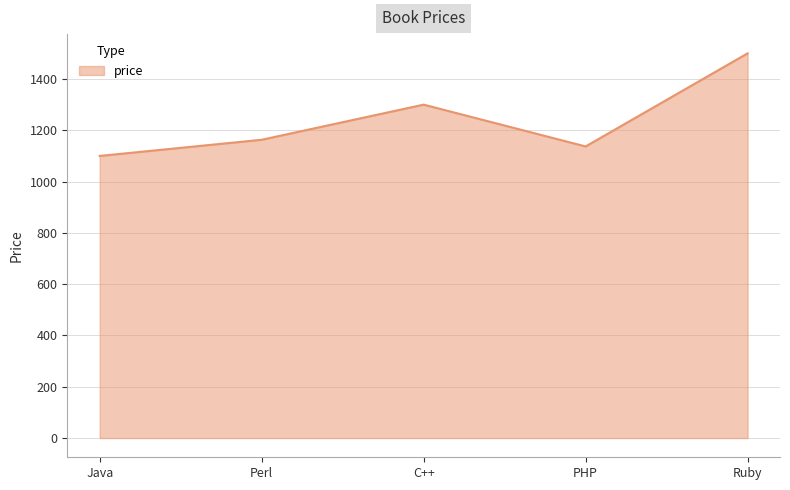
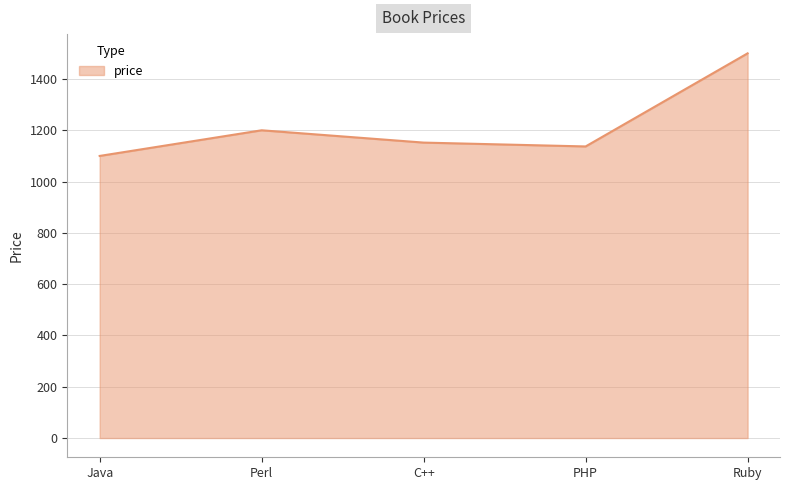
Perl: 1160 -> 1200
C++: 1300 -> 1150
